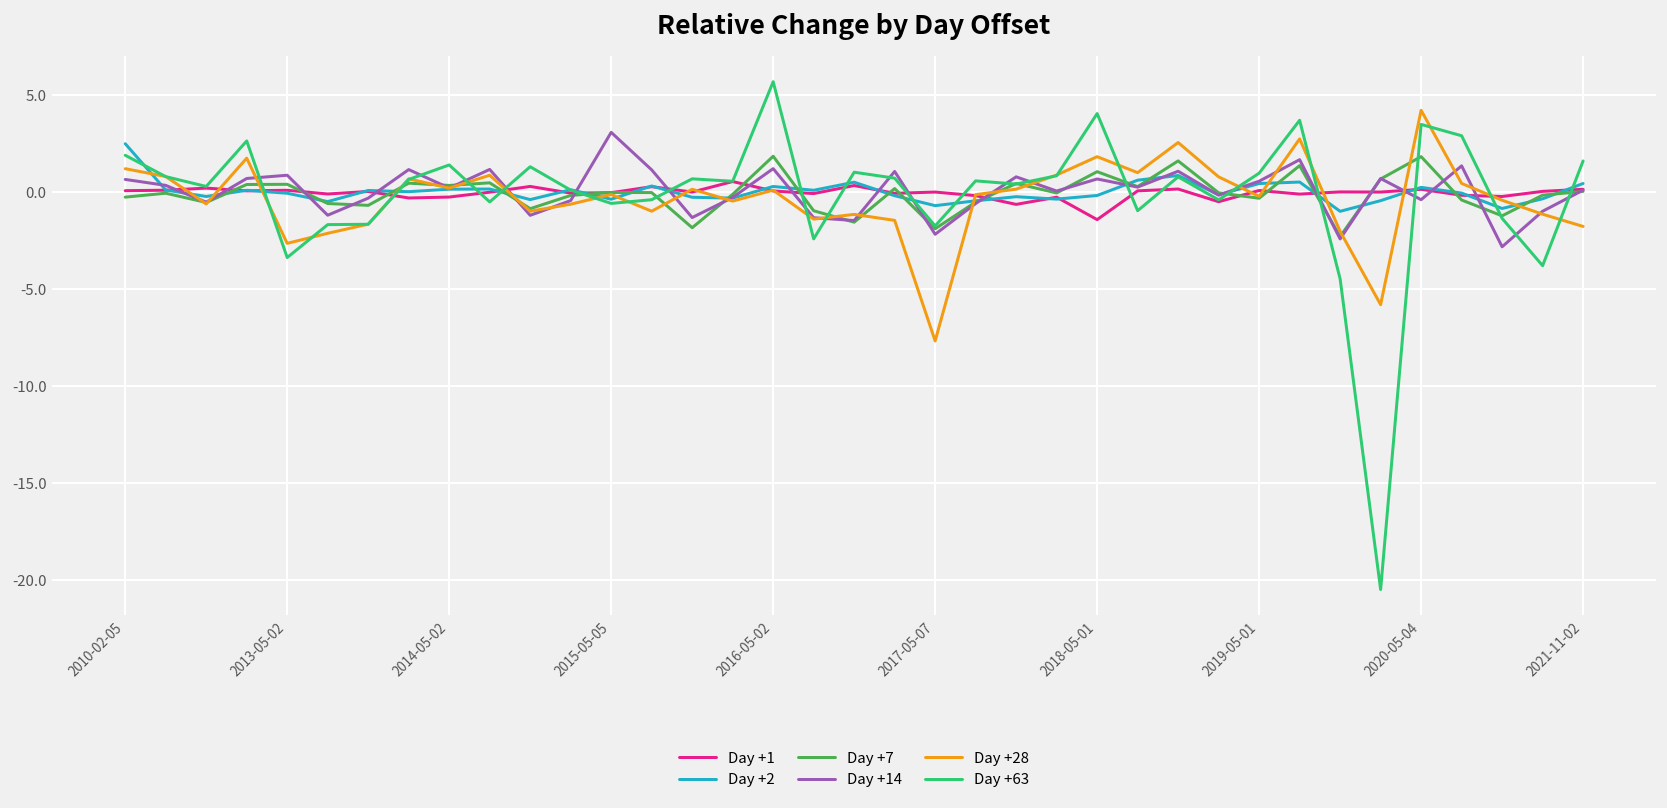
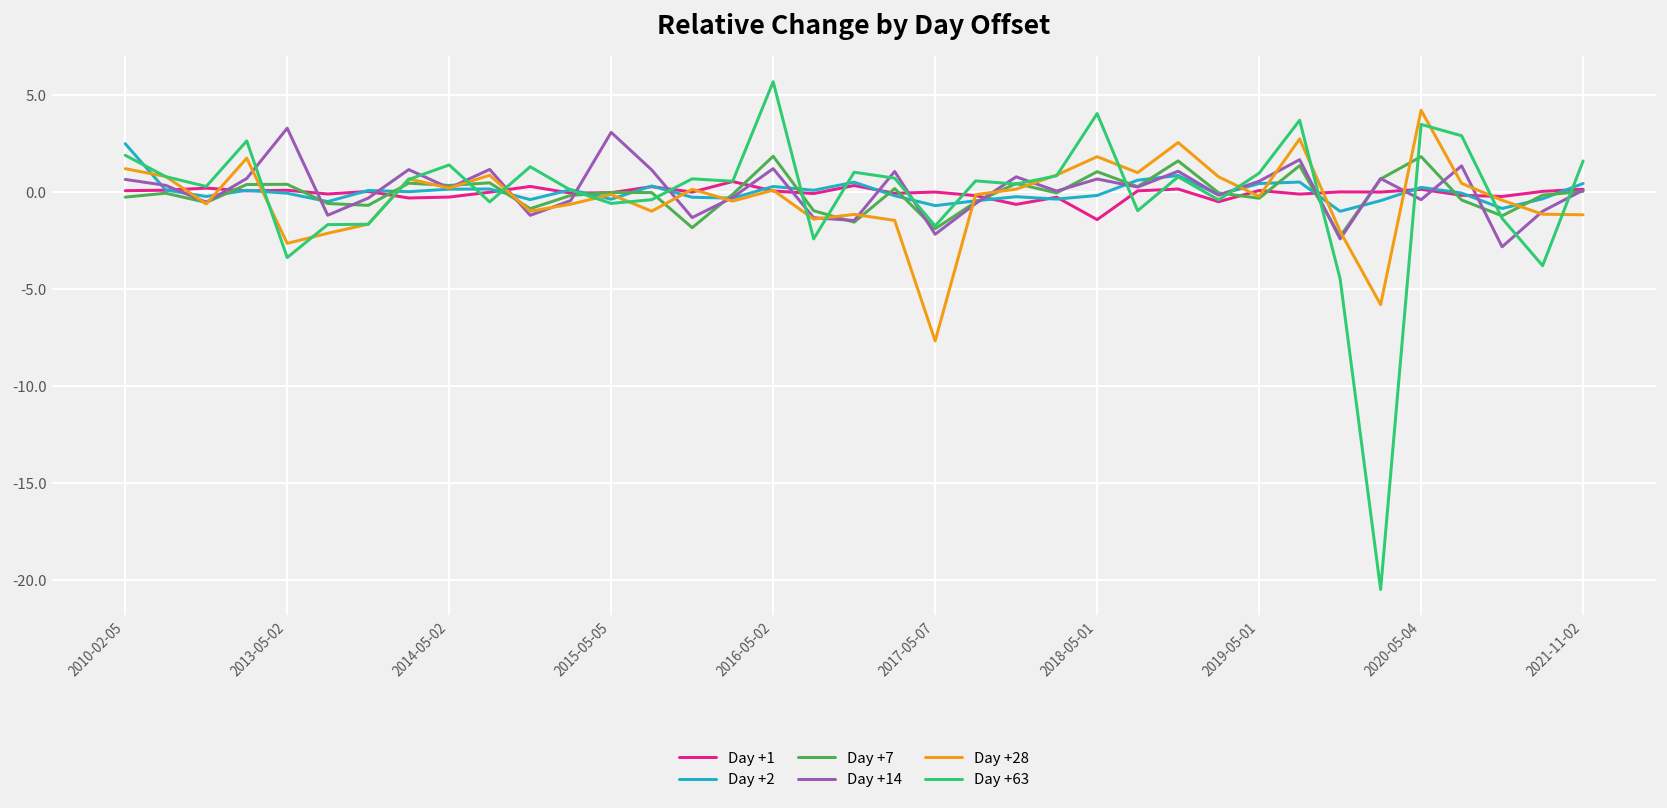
Day +14, 2013-05-02: 0.9 -> 3.3
Day +28, 2021-11-02: -1.8 -> -1.2
